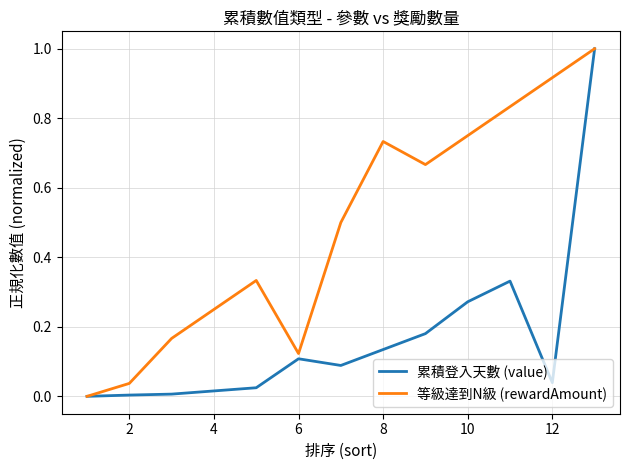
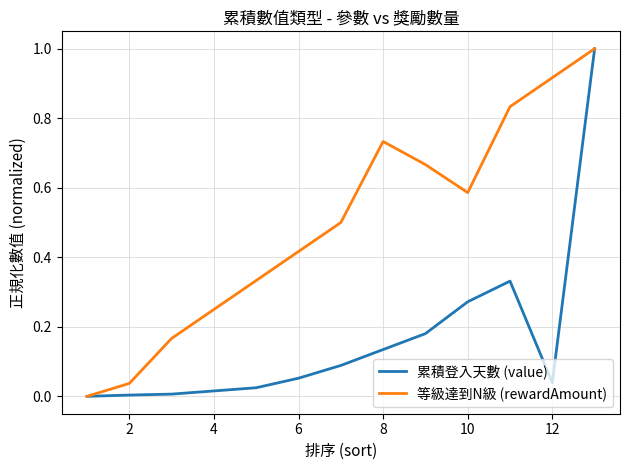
累積登入天數 (value), 6: 0.11 -> 0.05
等級達到N級 (rewardAmount), 6: 0.12 -> 0.42
等級達到N級 (rewardAmount), 10: 0.75 -> 0.59
